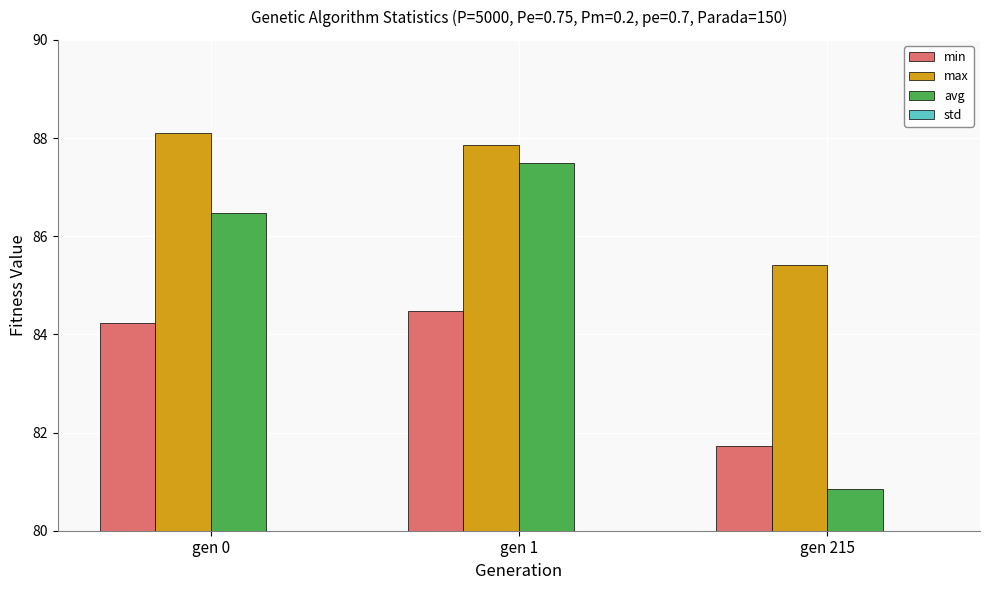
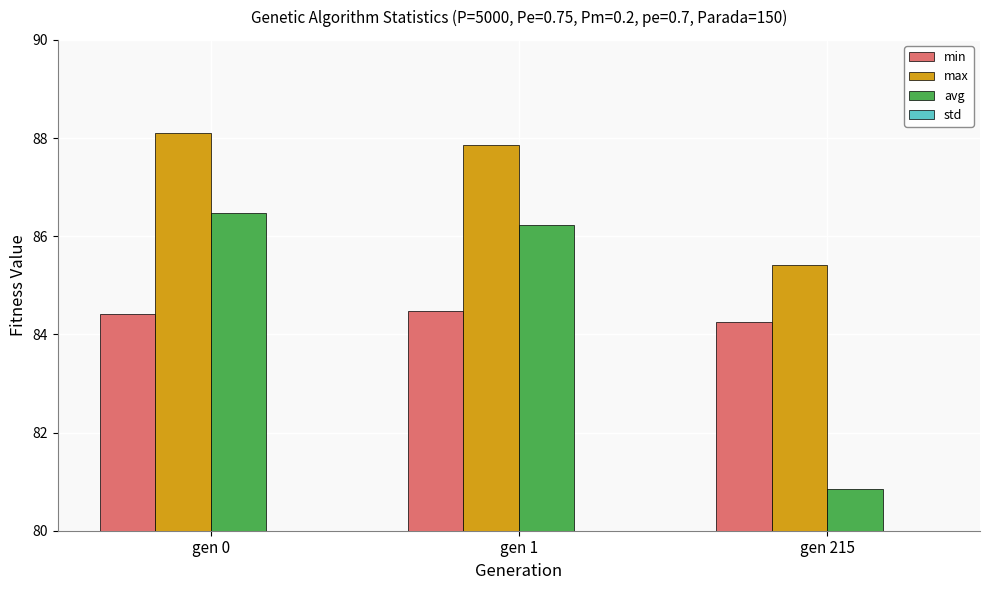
min, gen 0: 84.2 -> 84.4
avg, gen 1: 87.5 -> 86.2
min, gen 215: 81.7 -> 84.3
